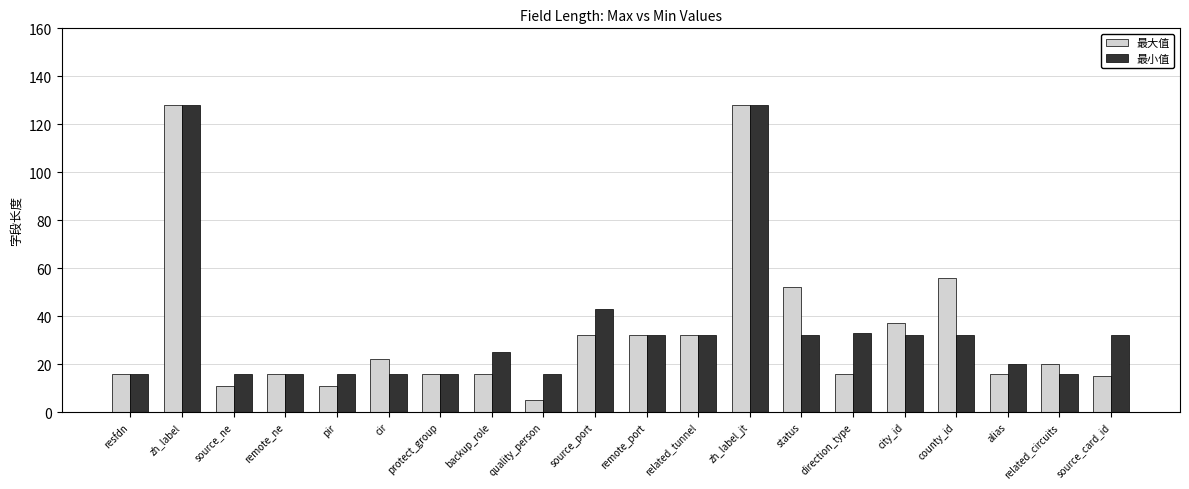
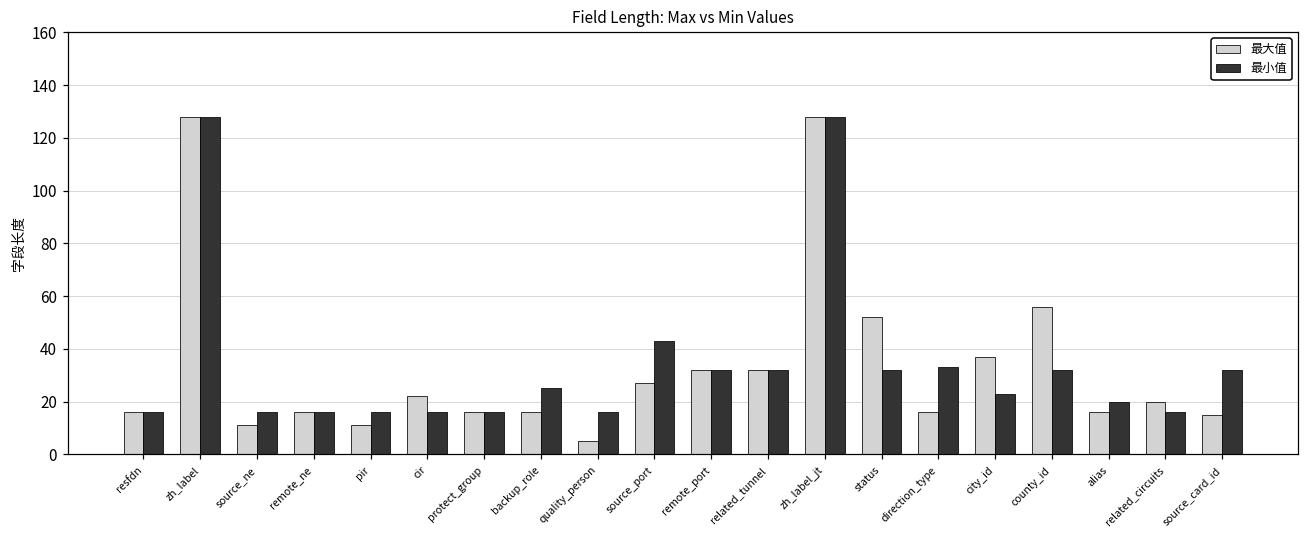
最大值, source_port: 32 -> 27
最小值, city_id: 32 -> 23
